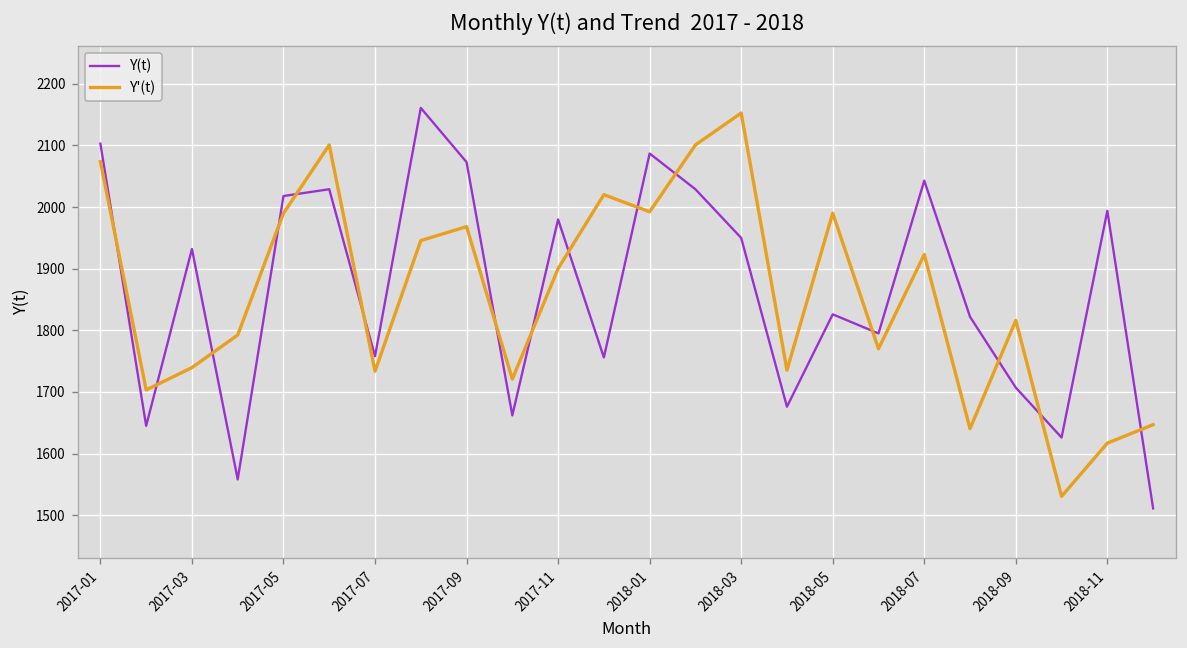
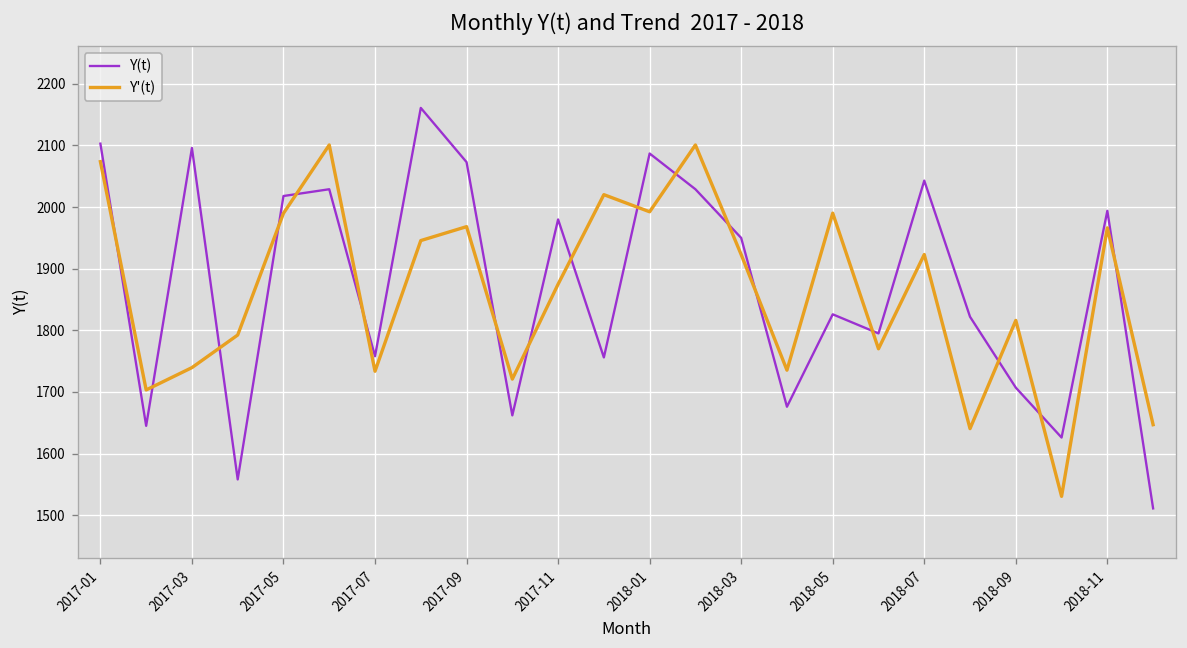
Y(t), 2017-03: 1930 -> 2100
Y'(t), 2017-11: 1900 -> 1870
Y'(t), 2018-03: 2150 -> 1920
Y'(t), 2018-11: 1620 -> 1970
